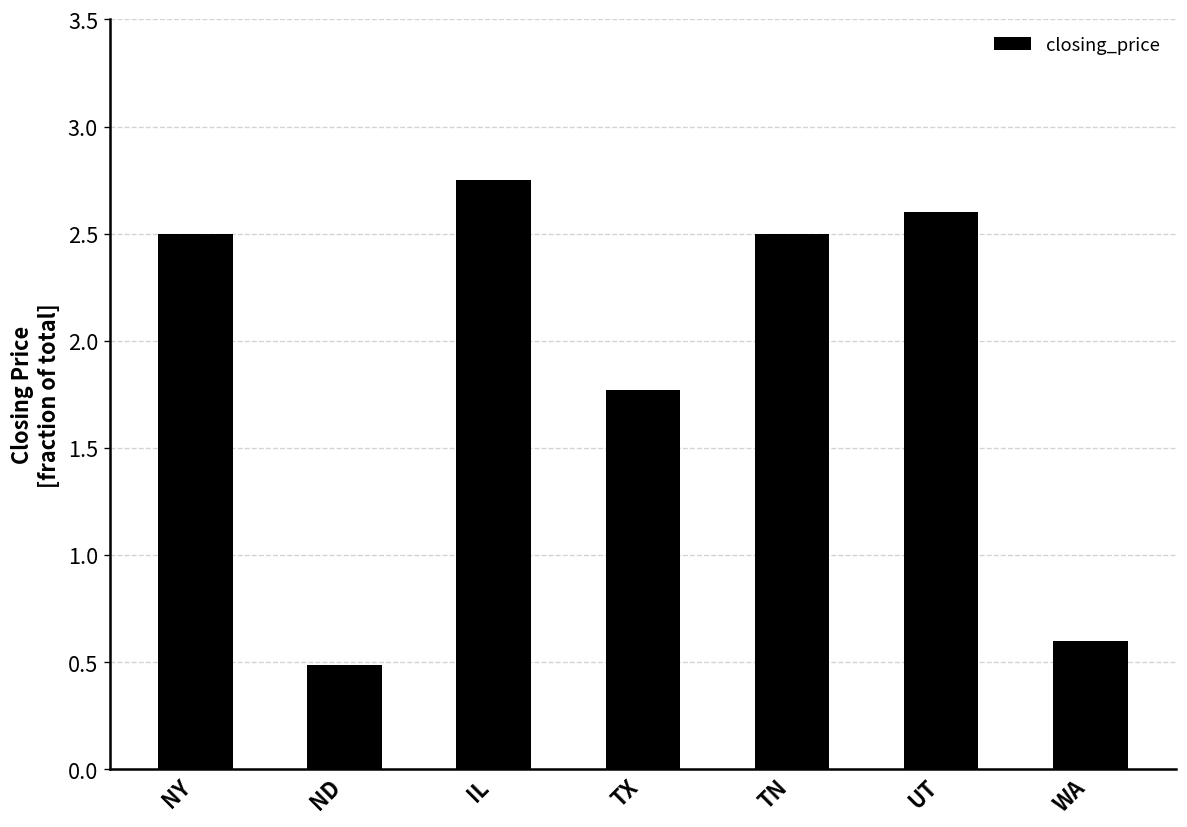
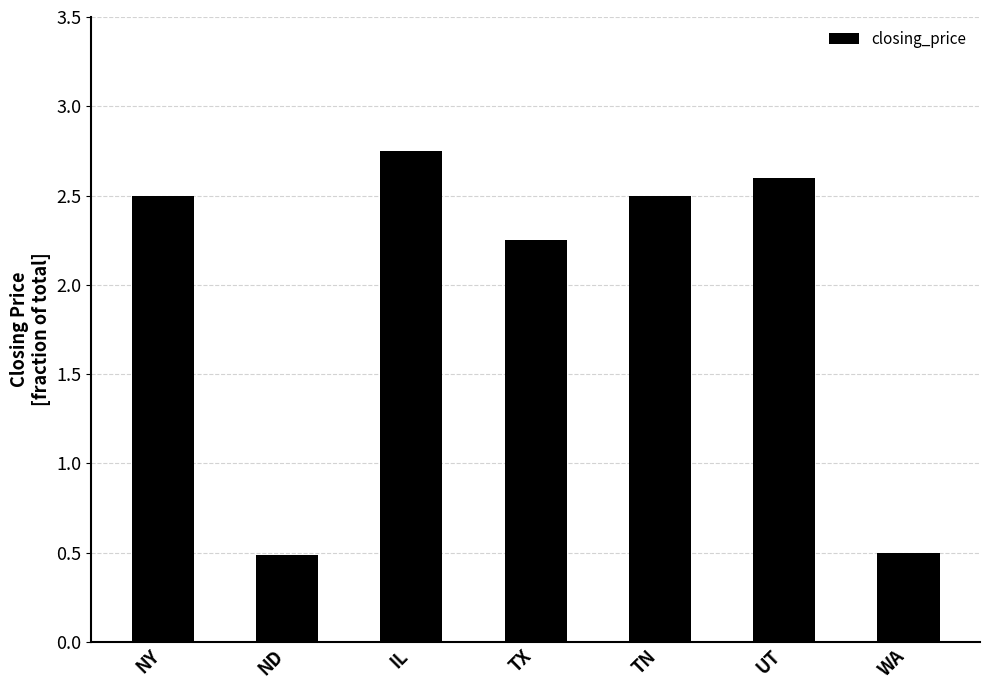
TX: 1.77 -> 2.25
WA: 0.6 -> 0.5
